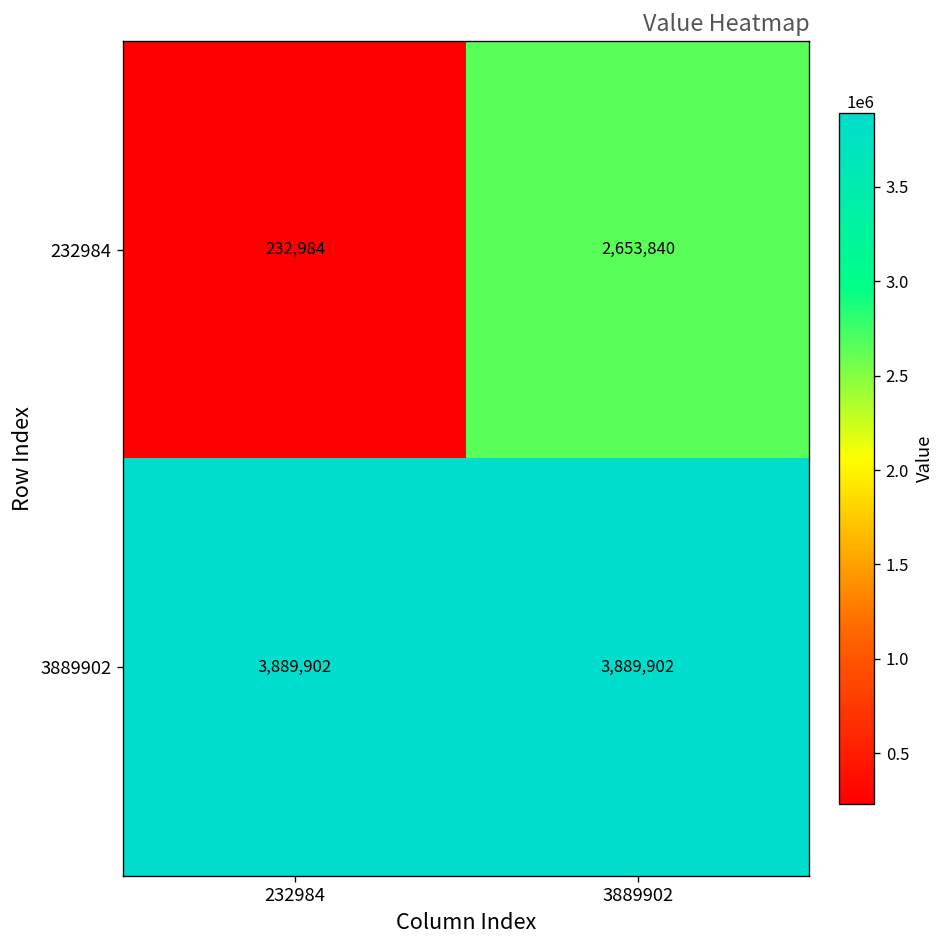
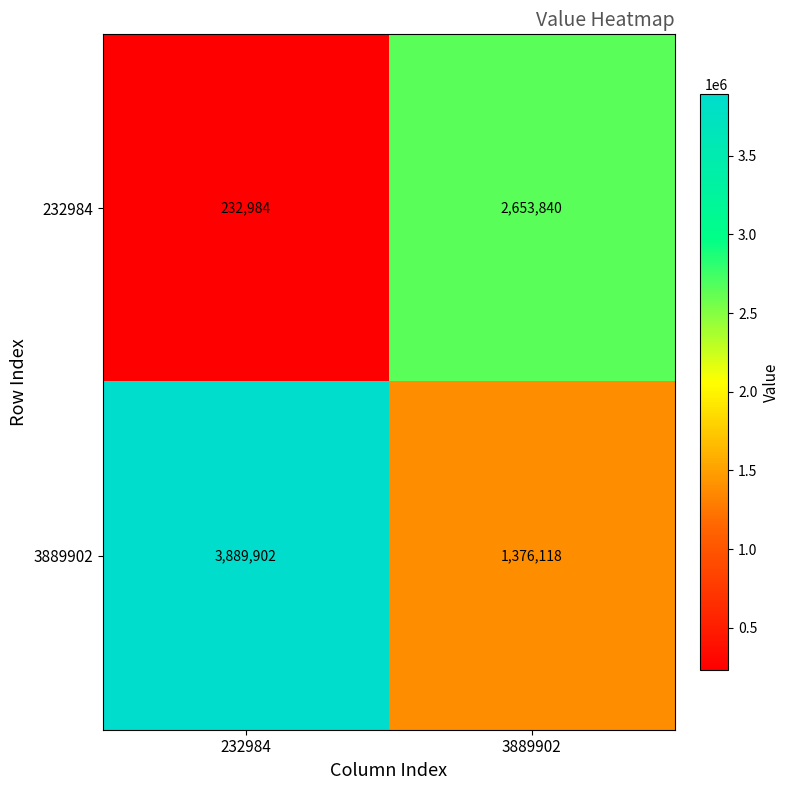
3889902, 3889902: 3,889,902 -> 1,376,118
